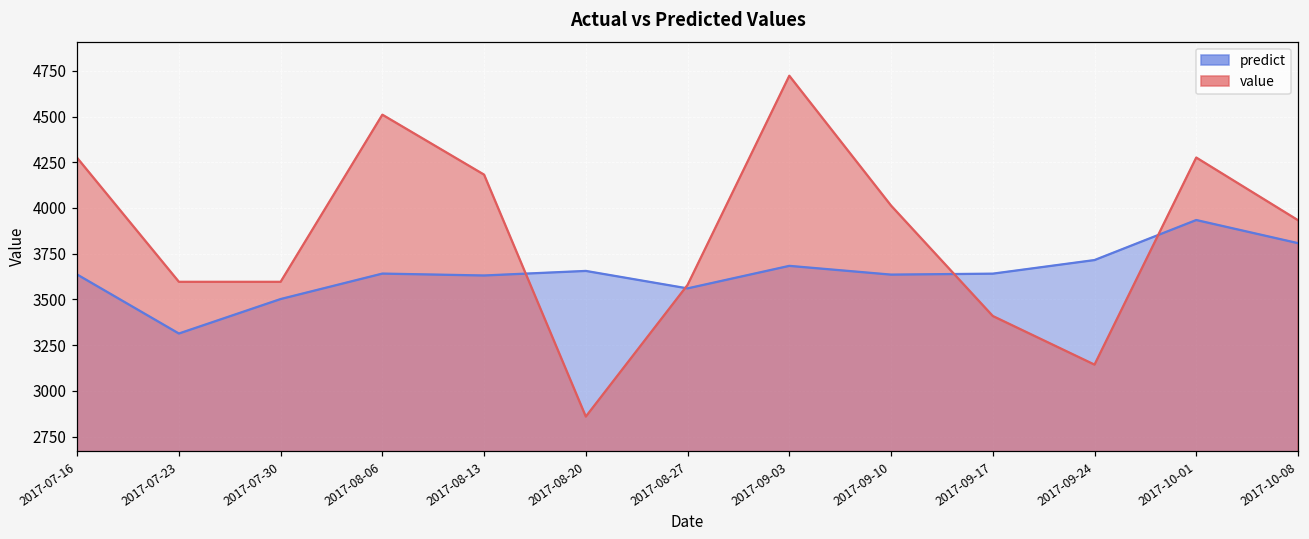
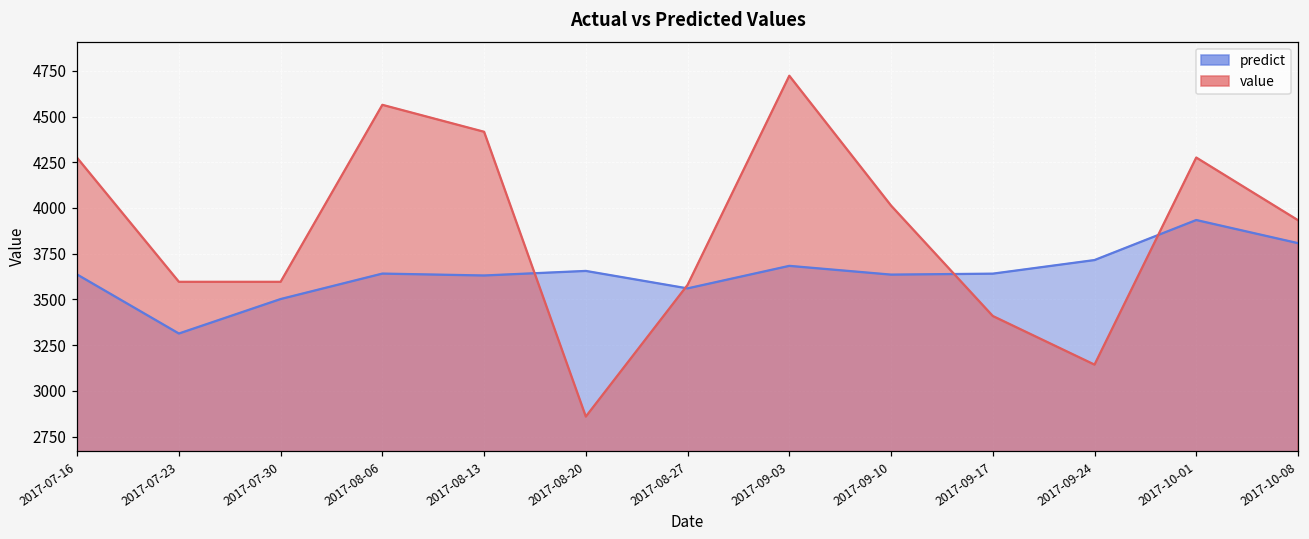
value, 2017-08-06: 4510 -> 4560
value, 2017-08-13: 4180 -> 4420
